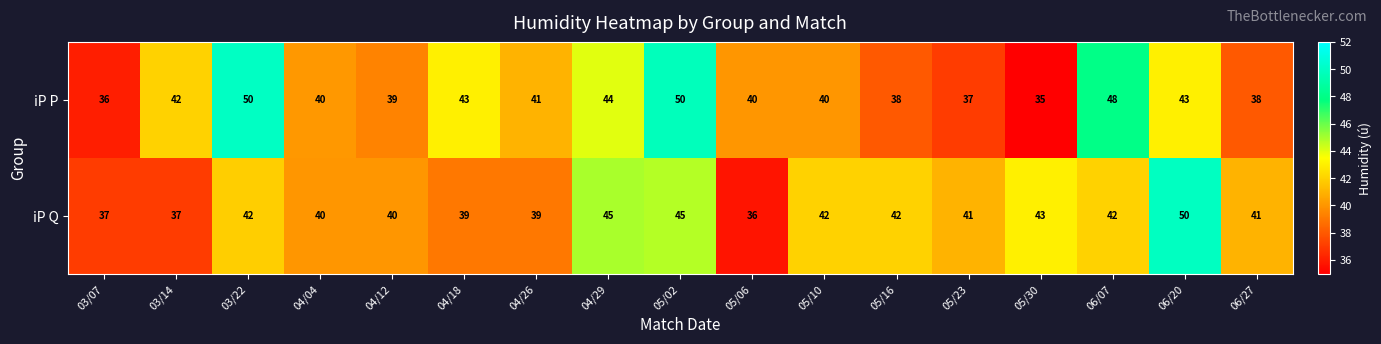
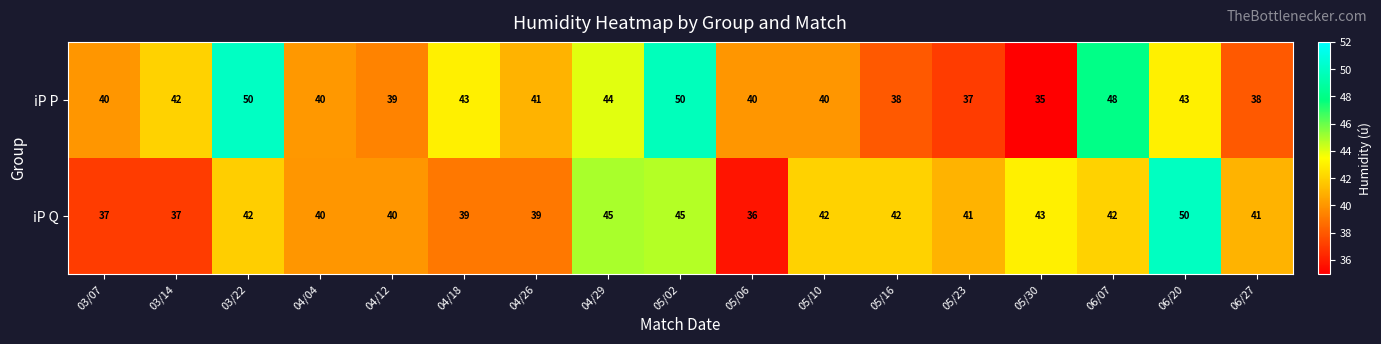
iP P, 03/07: 36 -> 40
